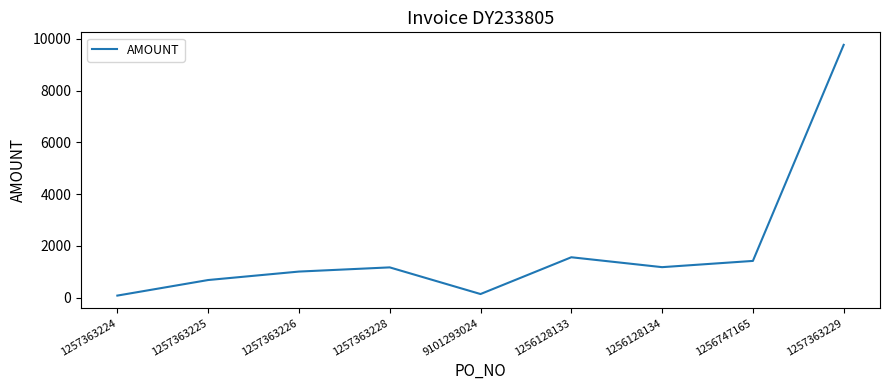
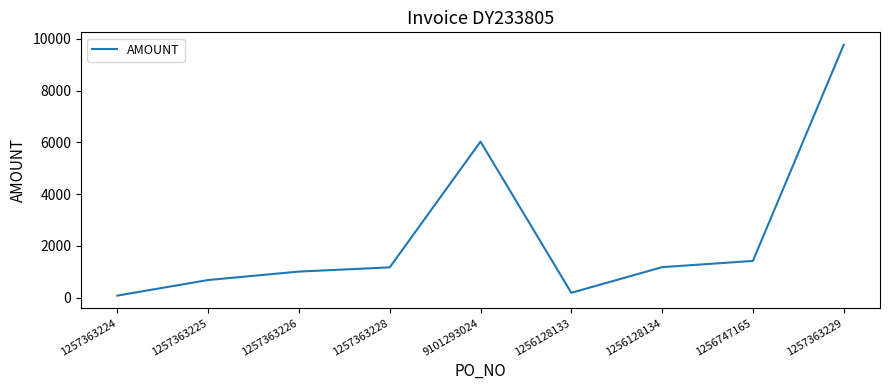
9101293024: 100 -> 6000
1256128133: 1600 -> 200
